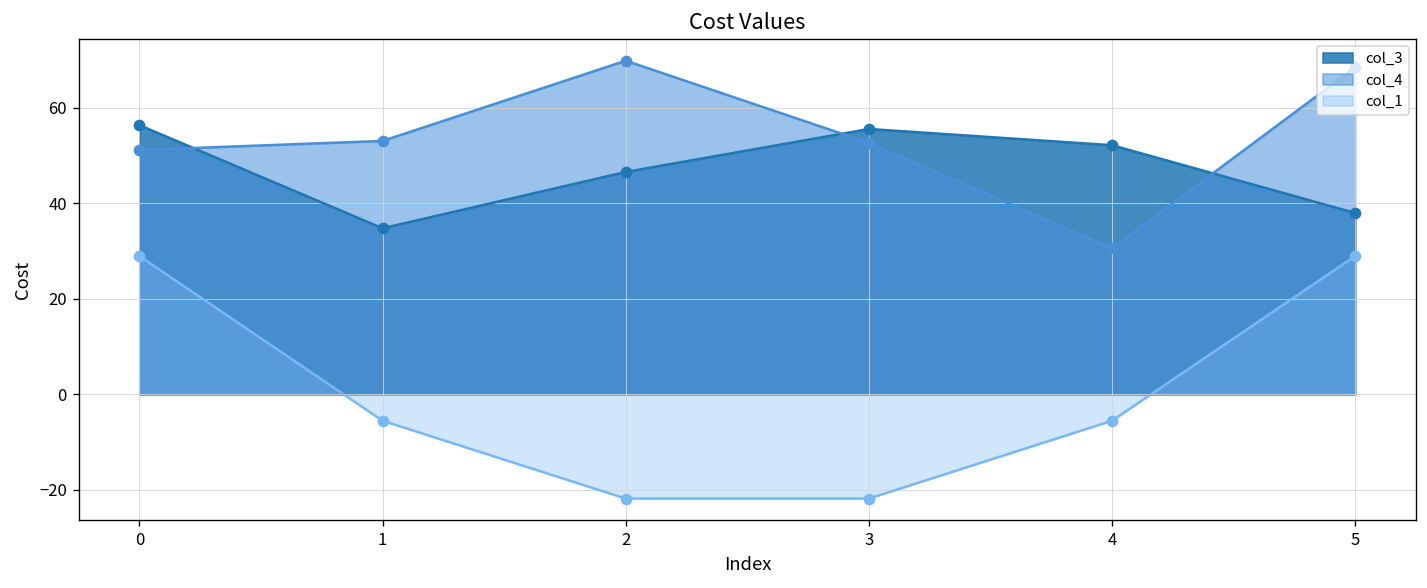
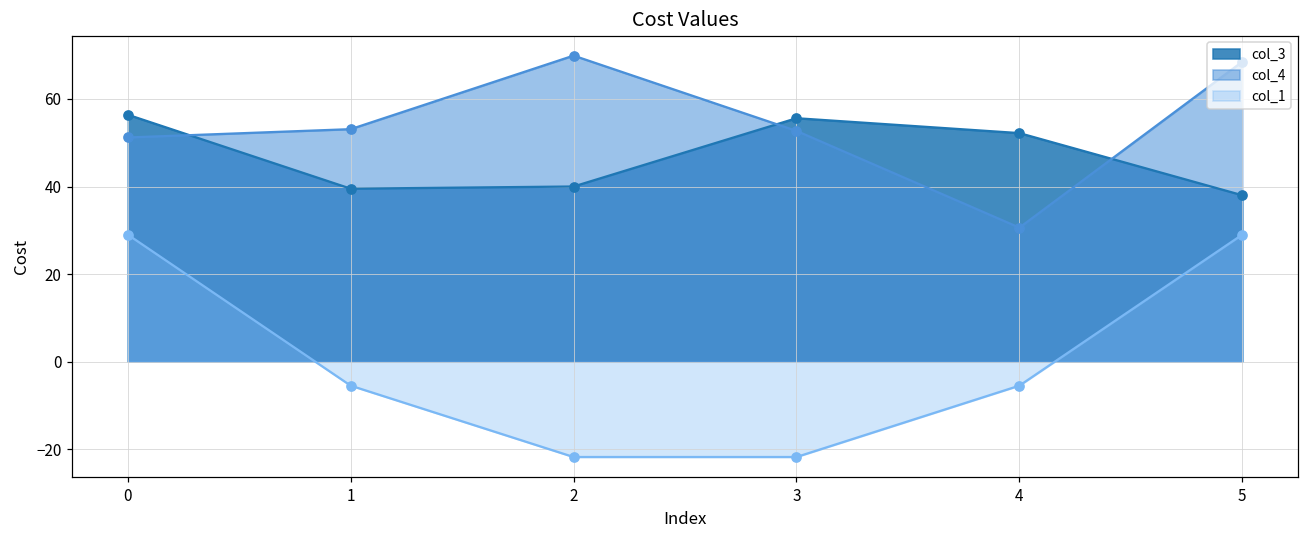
col_3, 1: 35 -> 40
col_3, 2: 47 -> 40
